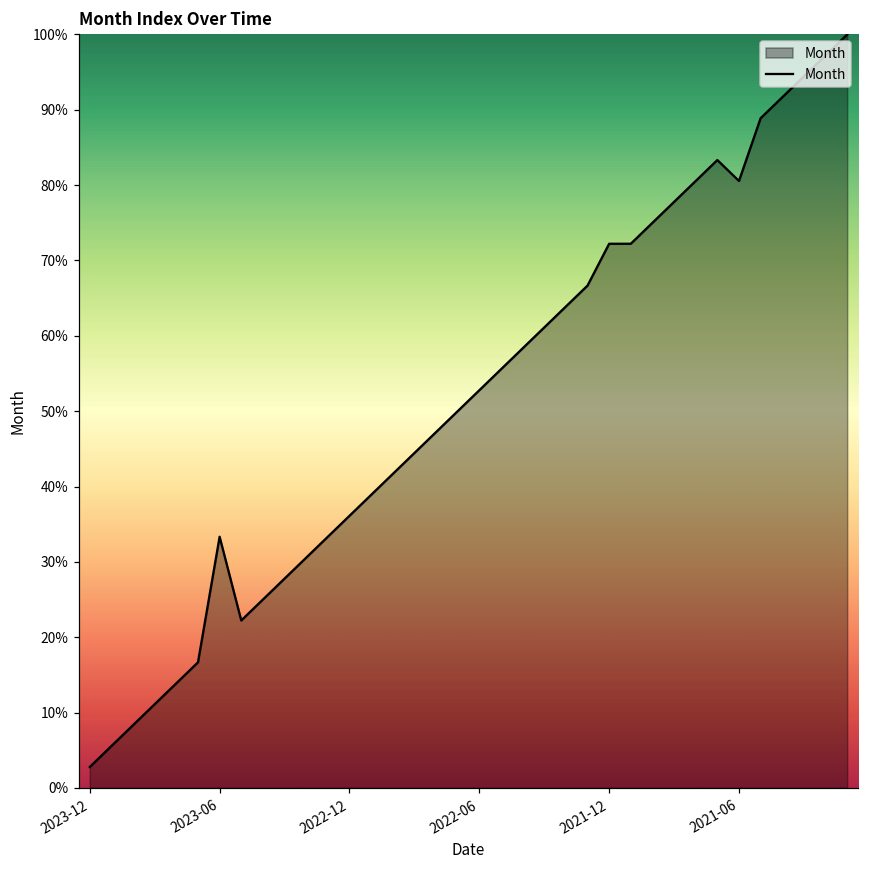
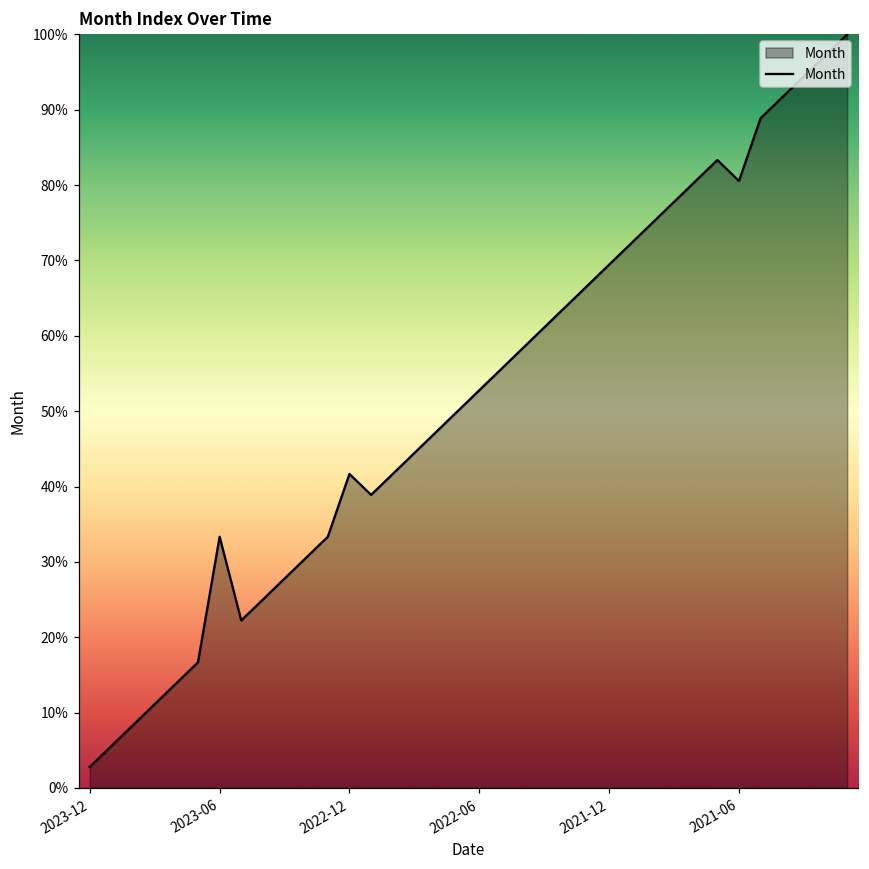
2022-12: 36% -> 42%
2021-12: 72% -> 69%
